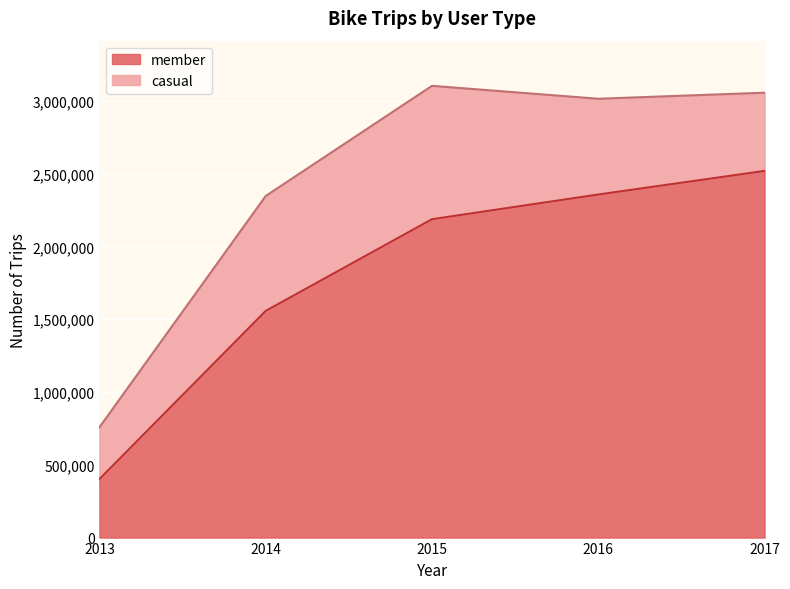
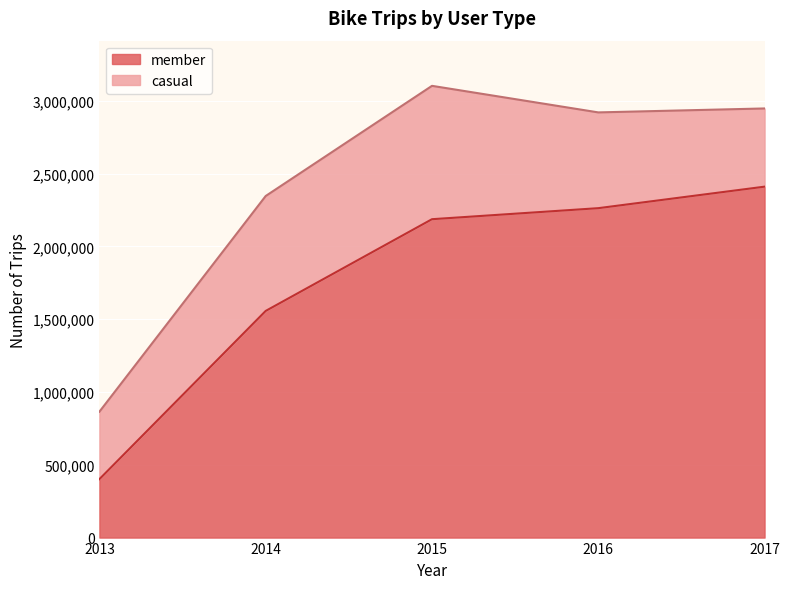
casual, 2013: 360,000 -> 460,000
member, 2016: 2,360,000 -> 2,260,000
member, 2017: 2,520,000 -> 2,410,000
